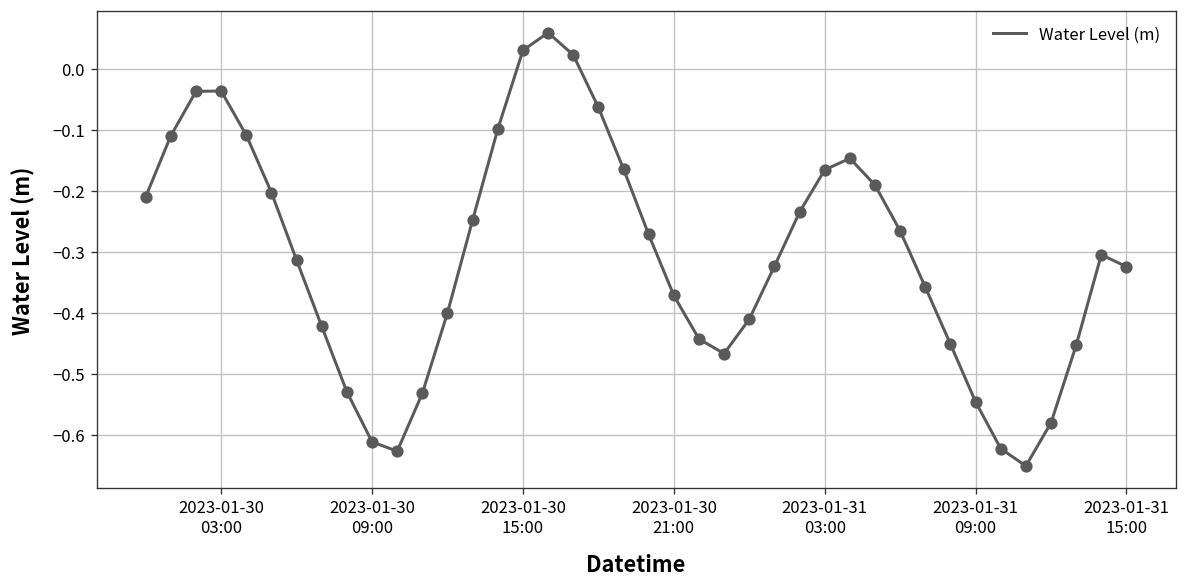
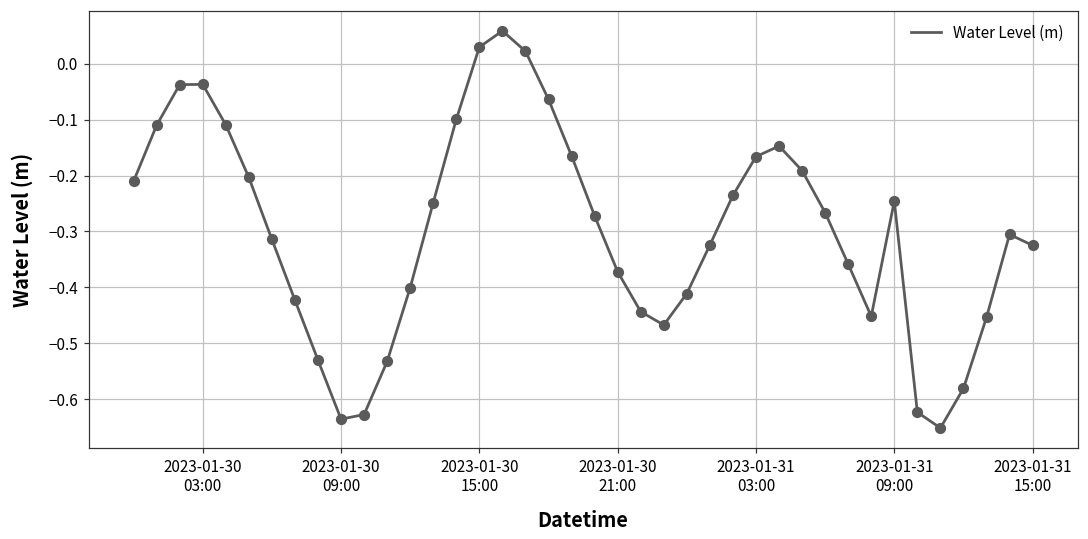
2023-01-30 09:00: -0.61 -> -0.64
2023-01-31 09:00: -0.55 -> -0.25
